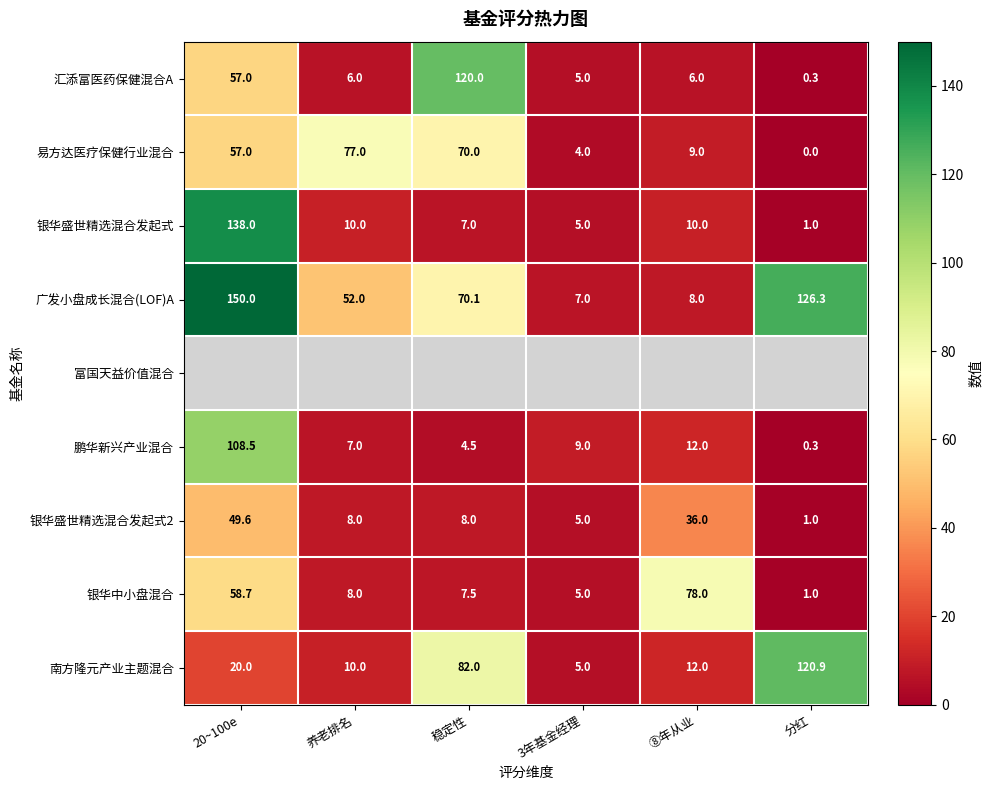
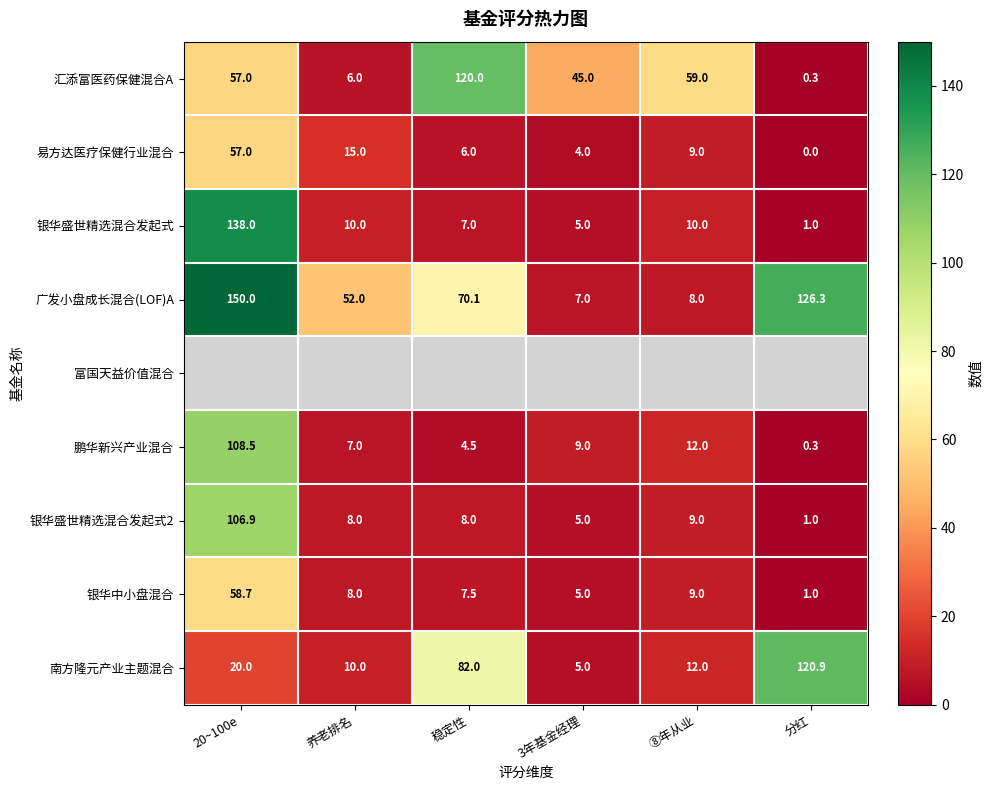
汇添富医药保健混合A, 3年基金经理: 5.0 -> 45.0
汇添富医药保健混合A, ⑧年从业: 6.0 -> 59.0
易方达医疗保健行业混合, 养老排名: 77.0 -> 15.0
易方达医疗保健行业混合, 稳定性: 70.0 -> 6.0
银华盛世精选混合发起式2, 20~100e: 49.6 -> 106.9
银华盛世精选混合发起式2, ⑧年从业: 36.0 -> 9.0
银华中小盘混合, ⑧年从业: 78.0 -> 9.0
